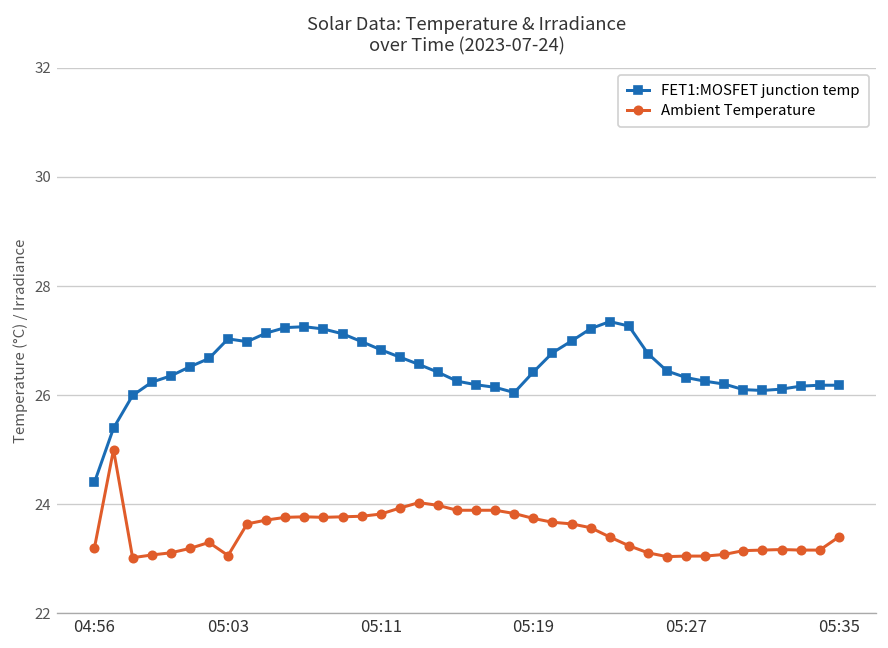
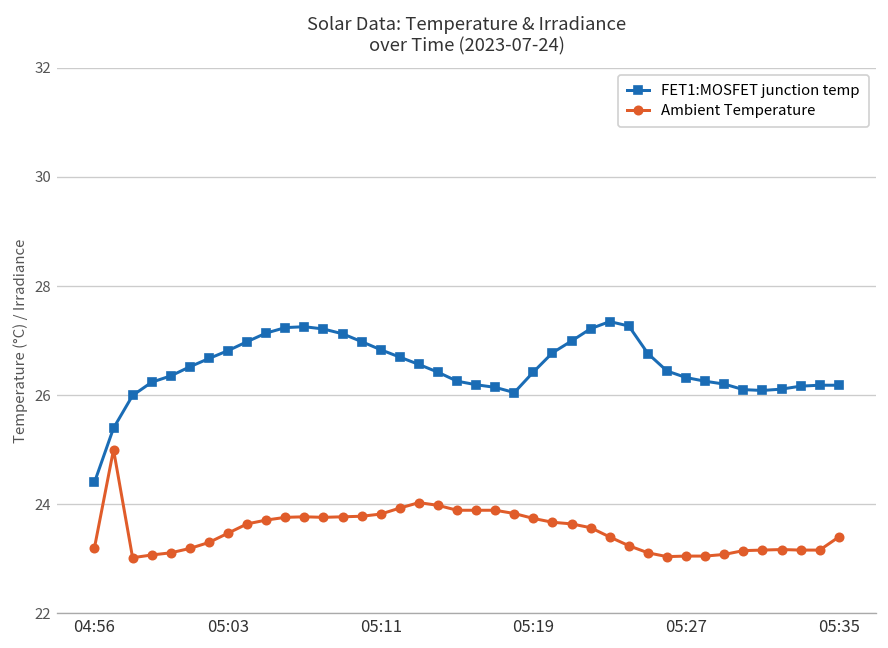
FET1:MOSFET junction temp, 05:03: 27.0 -> 26.8
Ambient Temperature, 05:03: 23.1 -> 23.5
